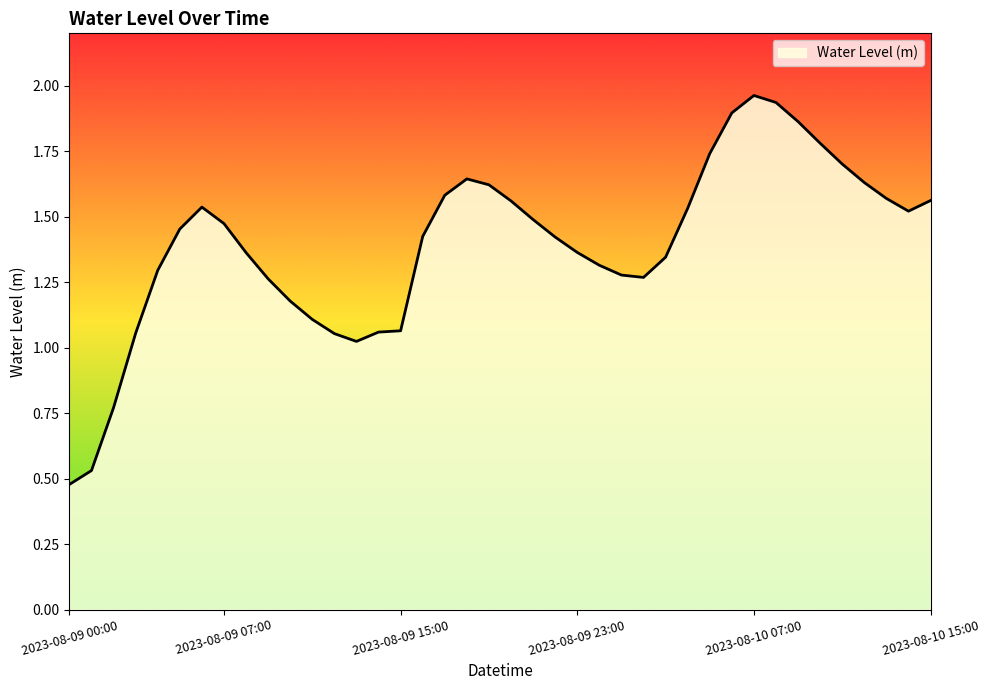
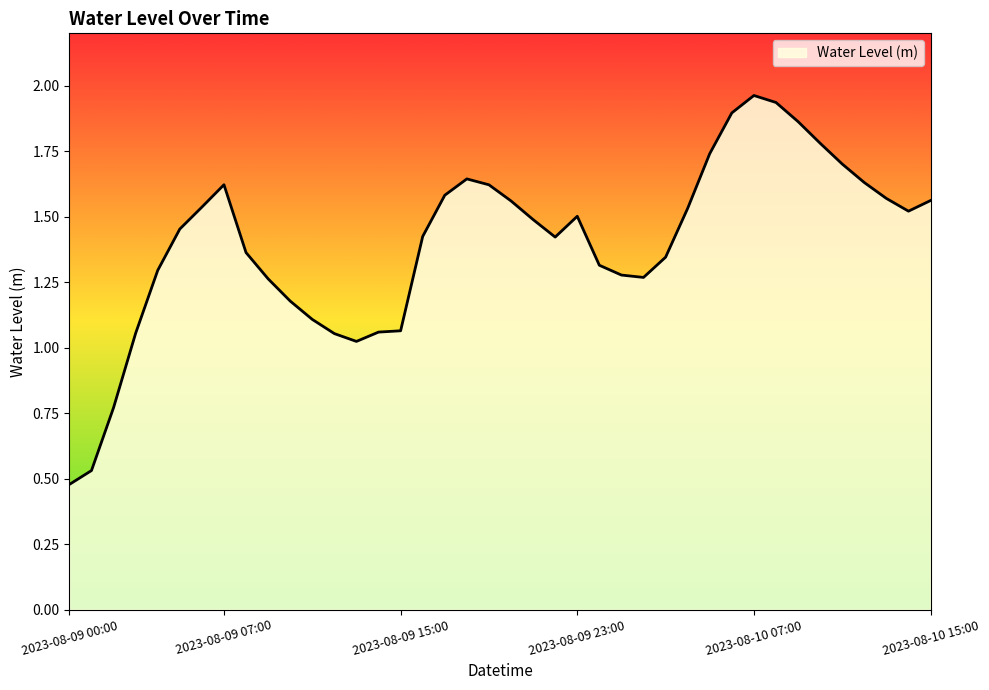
2023-08-09 07:00: 1.47 -> 1.62
2023-08-09 23:00: 1.36 -> 1.50
